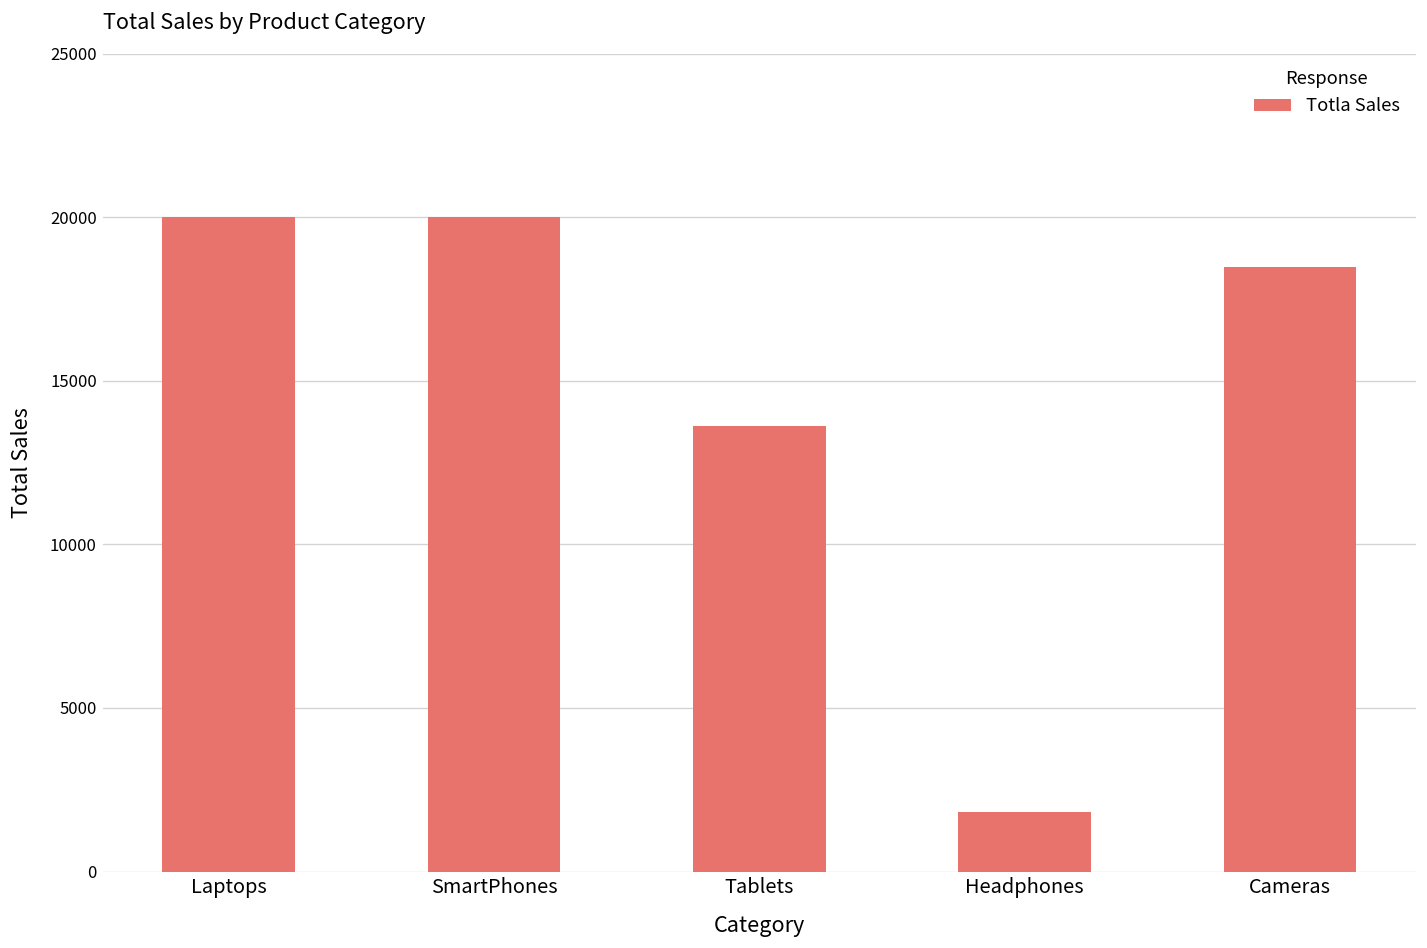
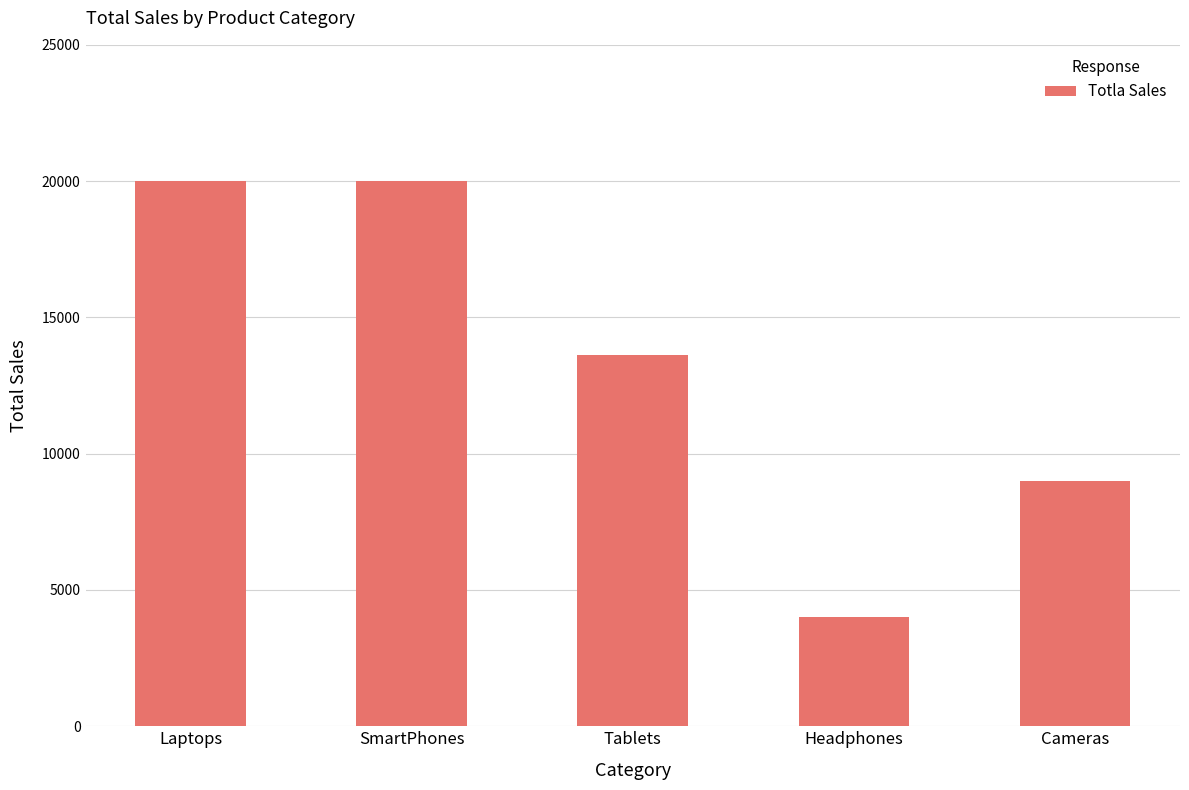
Headphones: 1800 -> 4000
Cameras: 18500 -> 9000
